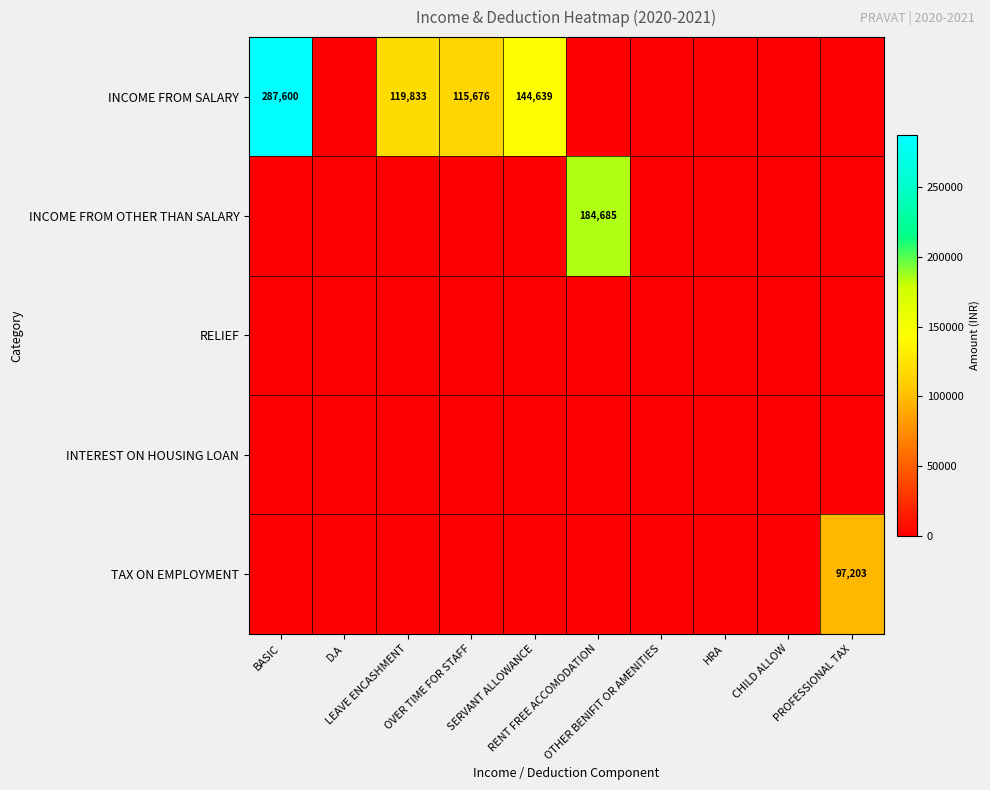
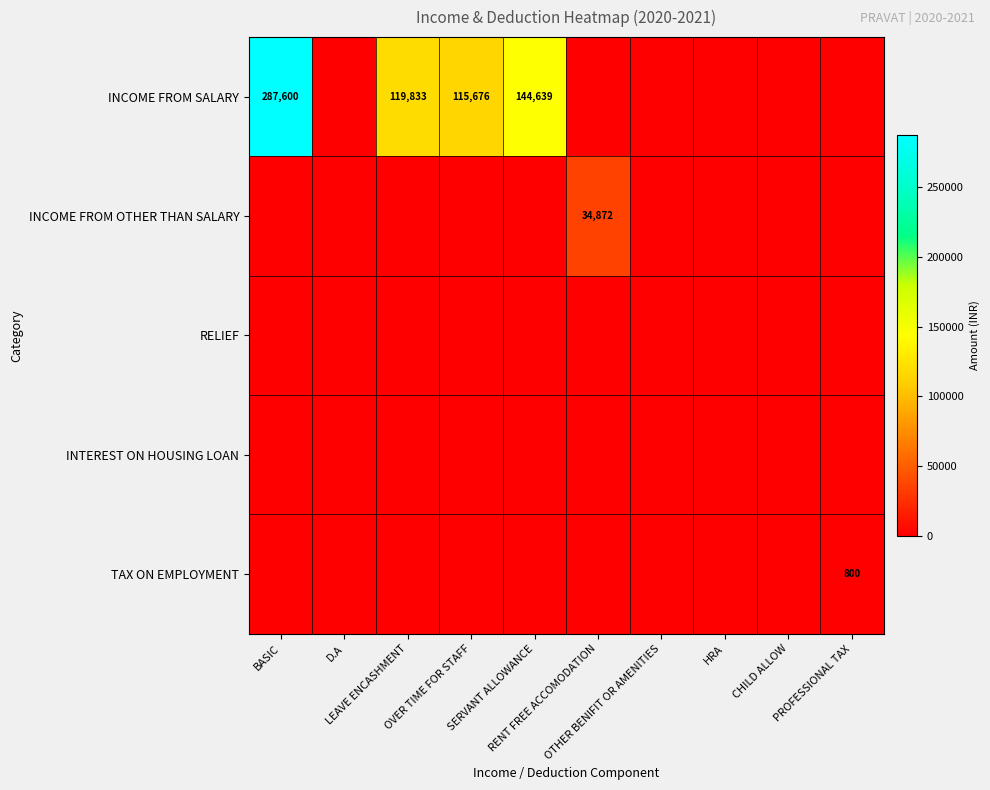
INCOME FROM OTHER THAN SALARY, RENT FREE ACCOMODATION: 184,685 -> 34,872
TAX ON EMPLOYMENT, PROFESSIONAL TAX: 97,203 -> 800
